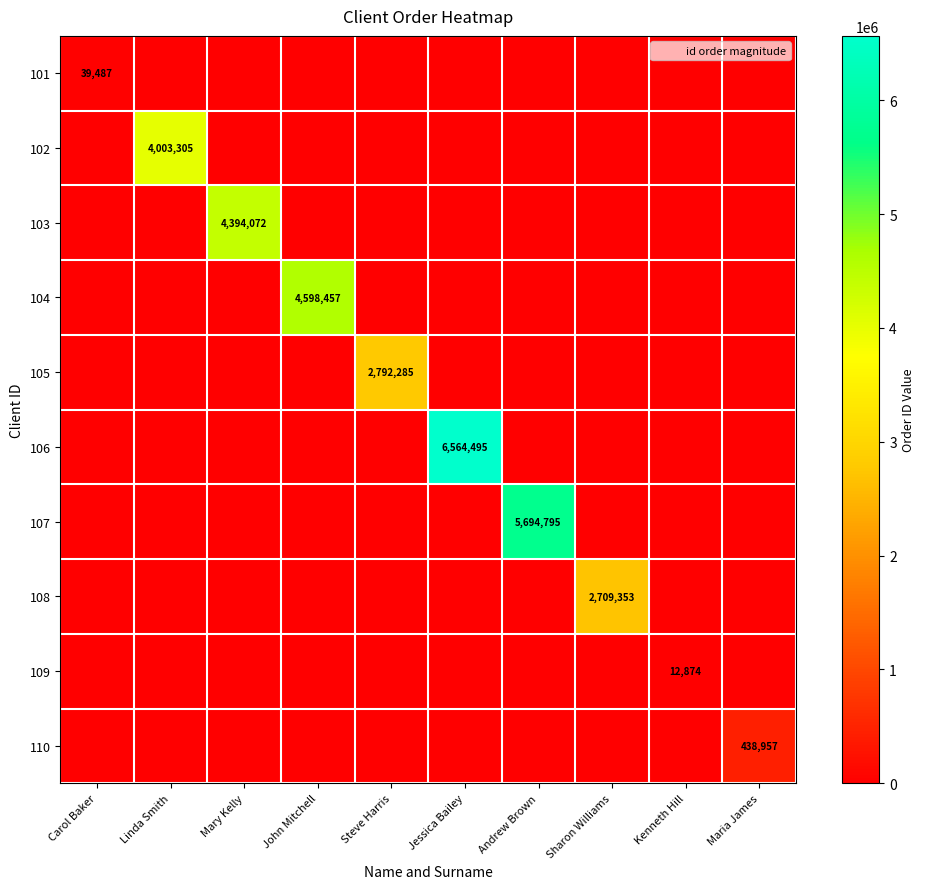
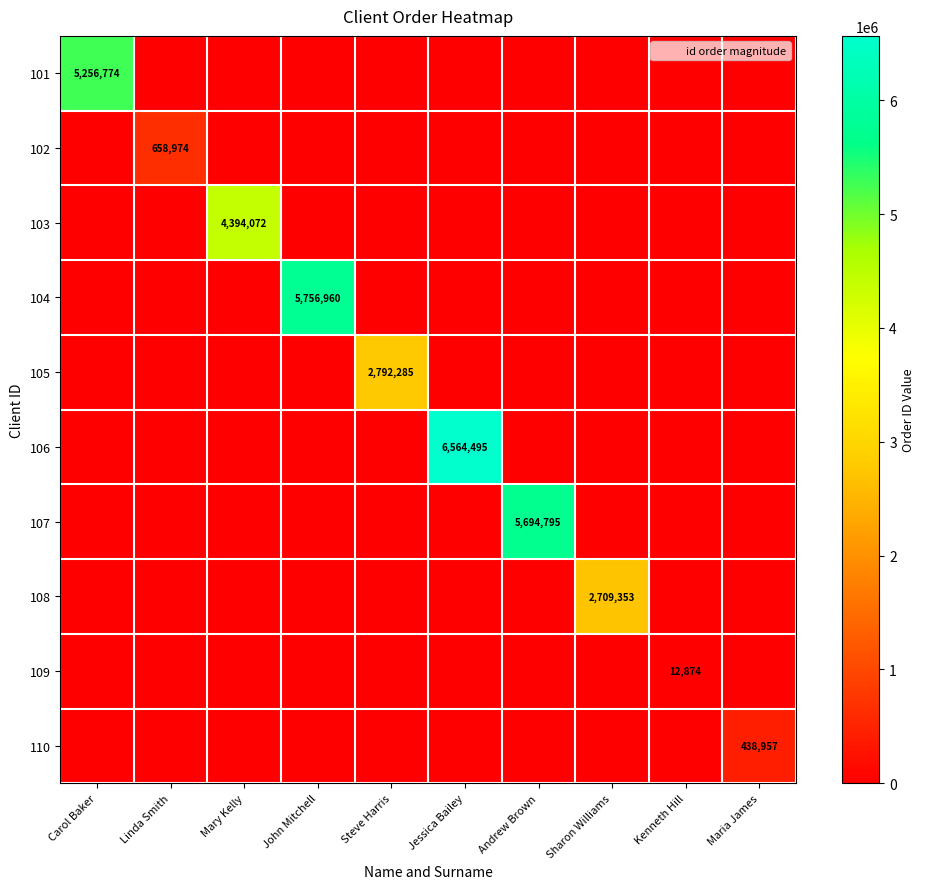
101, Carol Baker: 39,487 -> 5,256,774
102, Linda Smith: 4,003,305 -> 658,974
104, John Mitchell: 4,598,457 -> 5,756,960
